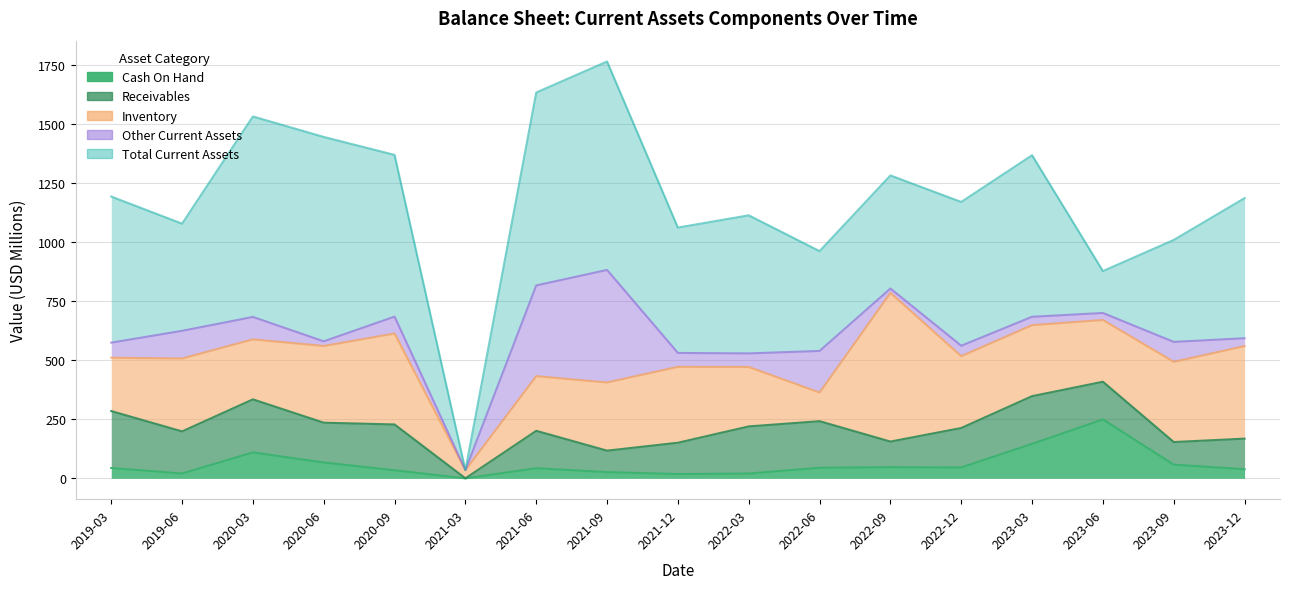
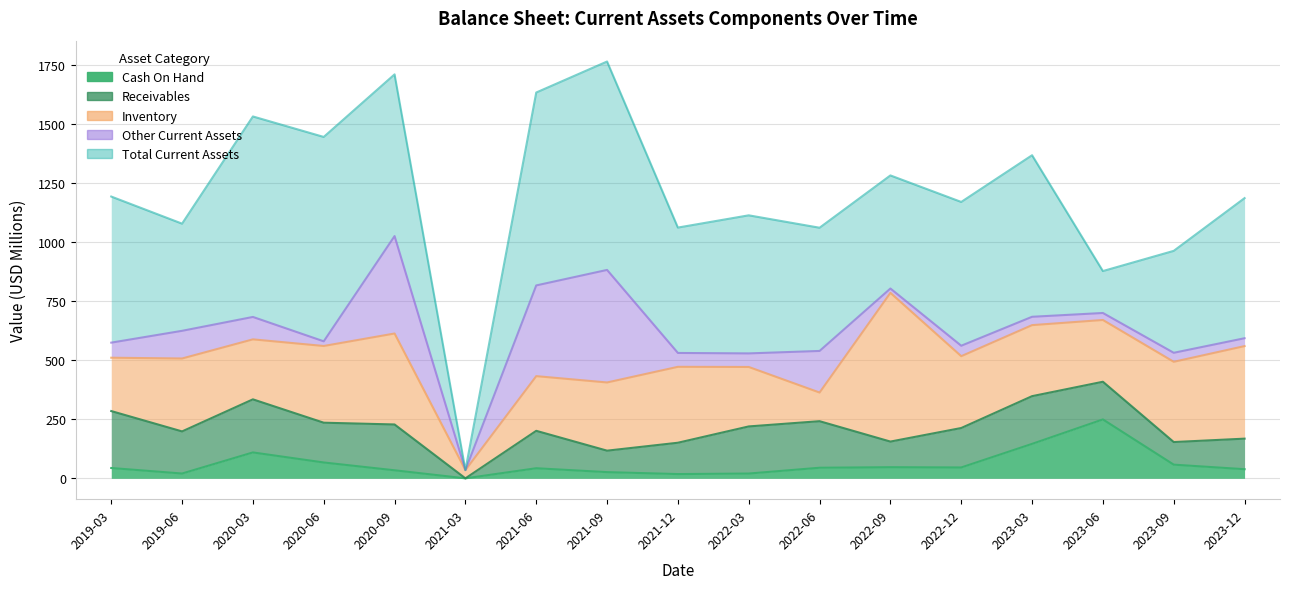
Other Current Assets, 2020-09: 70 -> 410
Total Current Assets, 2022-06: 420 -> 520
Other Current Assets, 2023-09: 80 -> 40
